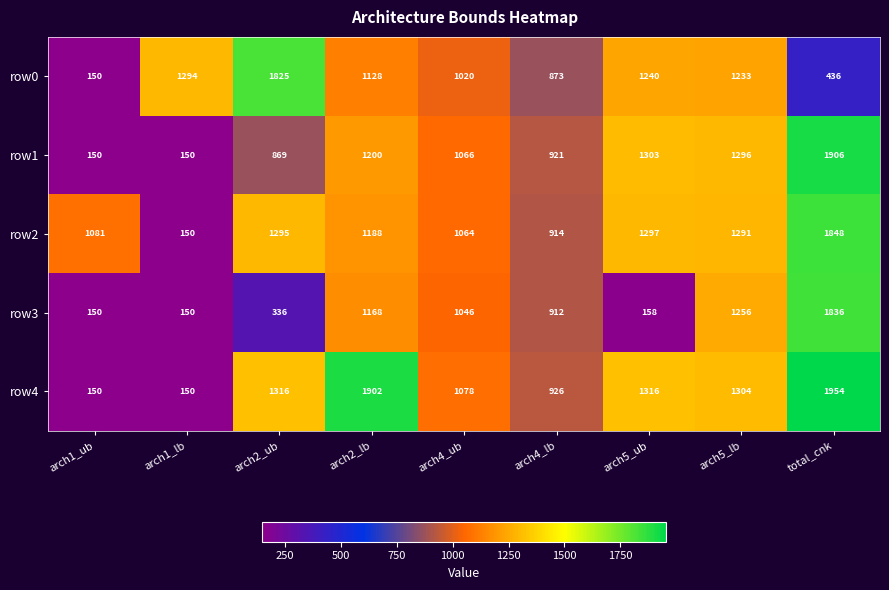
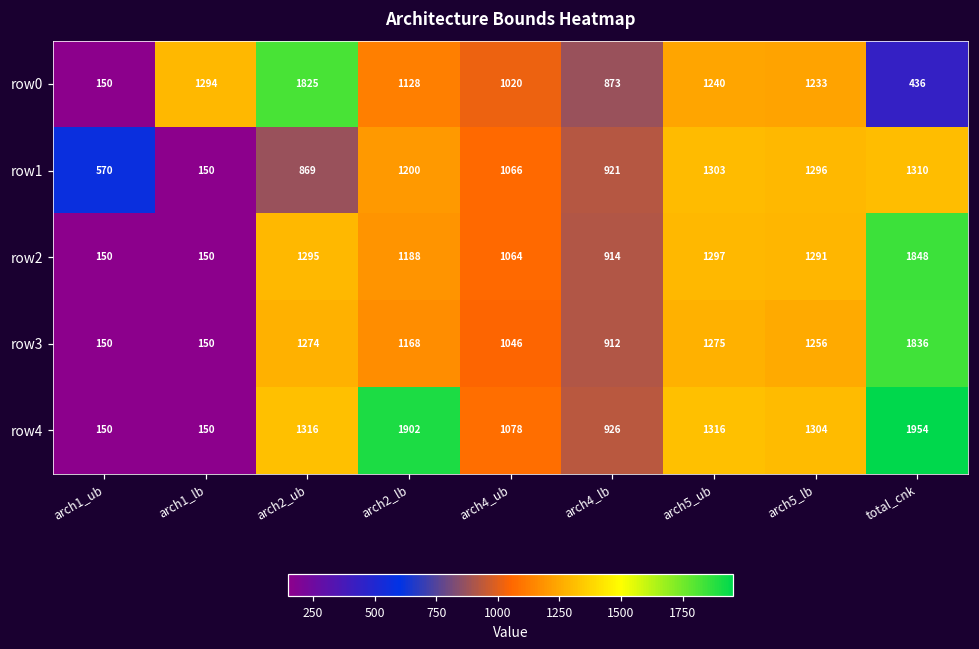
row1, arch1_ub: 150 -> 570
row1, total_cnk: 1906 -> 1310
row2, arch1_ub: 1081 -> 150
row3, arch2_ub: 336 -> 1274
row3, arch5_ub: 158 -> 1275
